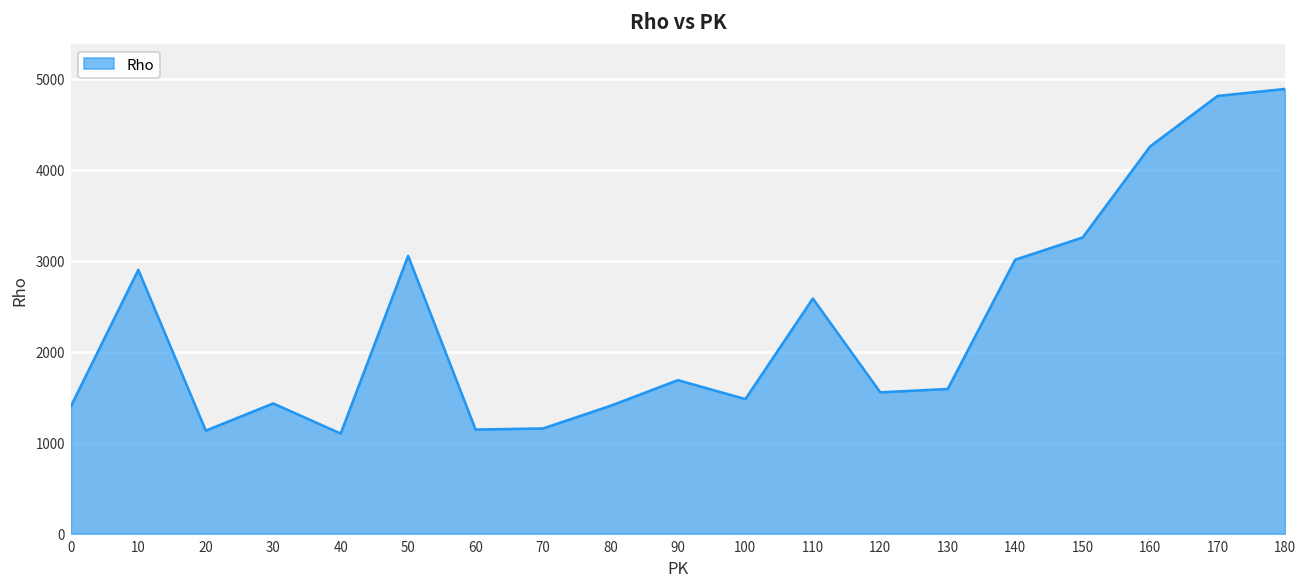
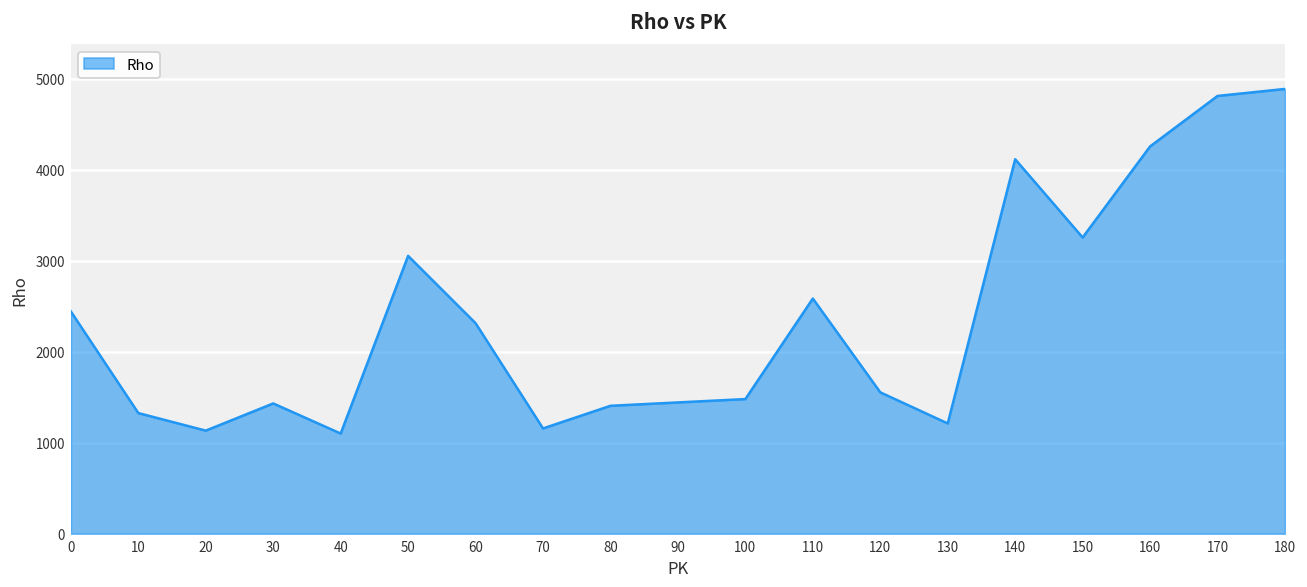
0: 1400 -> 2400
10: 2900 -> 1300
60: 1100 -> 2300
90: 1700 -> 1400
130: 1600 -> 1200
140: 3000 -> 4100
